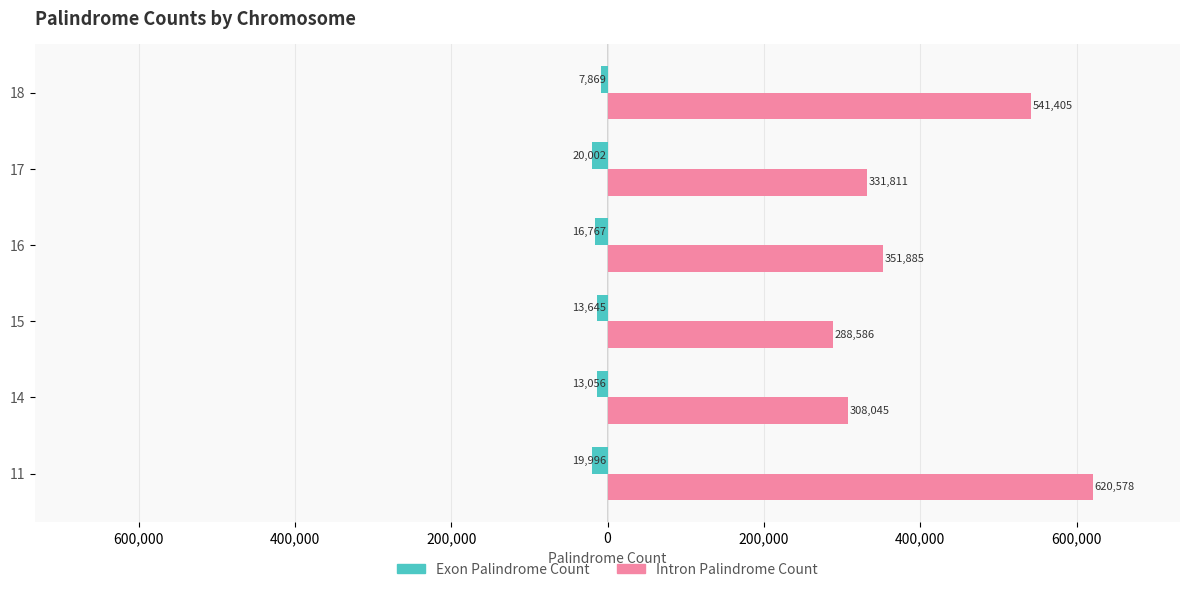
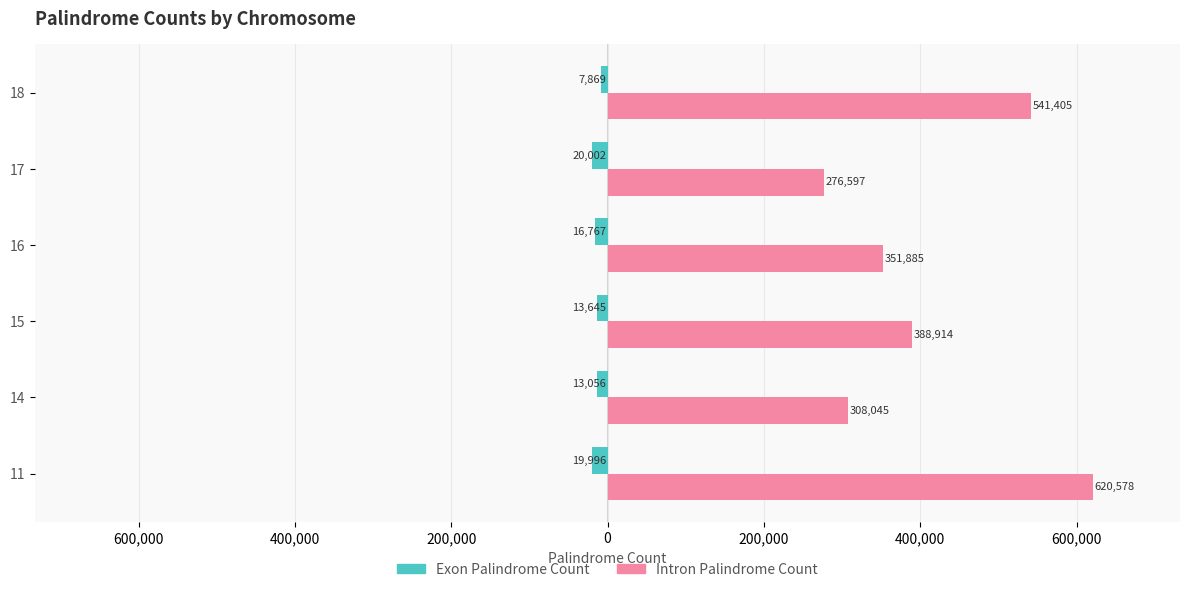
Intron Palindrome Count, 17: 331,811 -> 276,597
Intron Palindrome Count, 15: 288,586 -> 388,914
